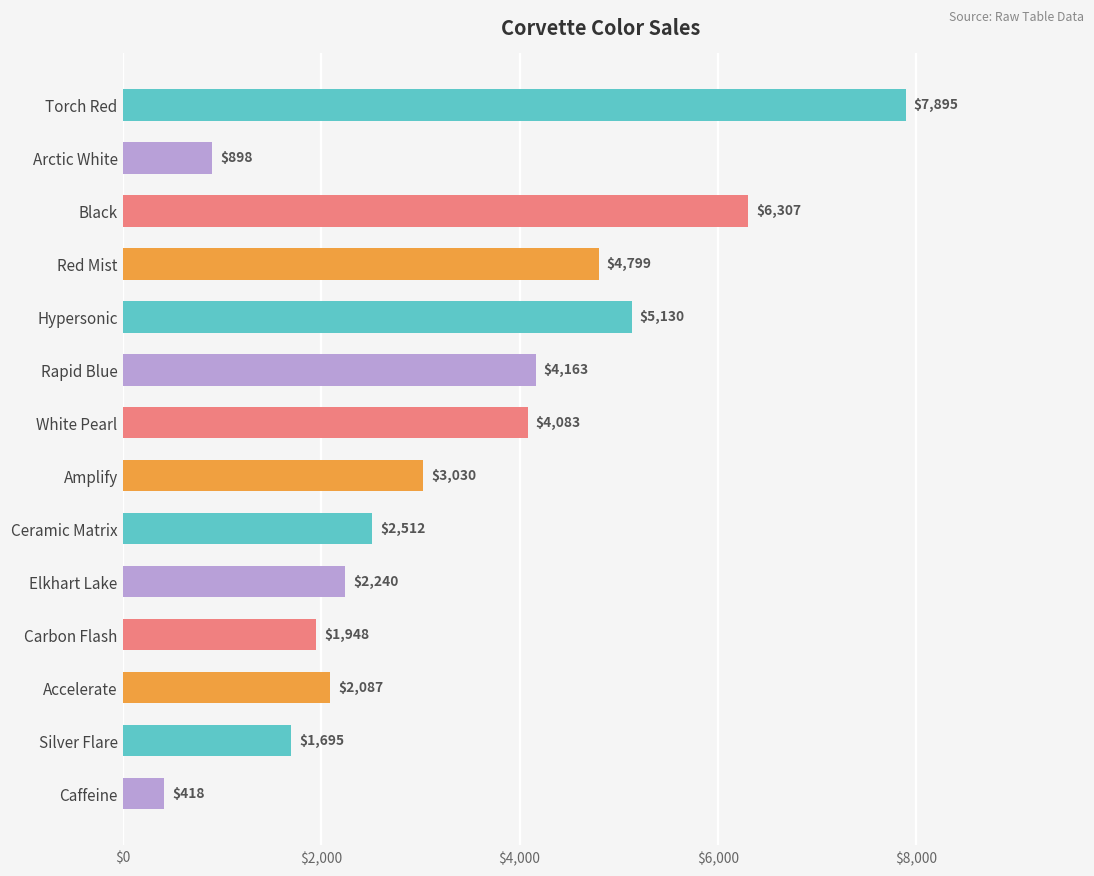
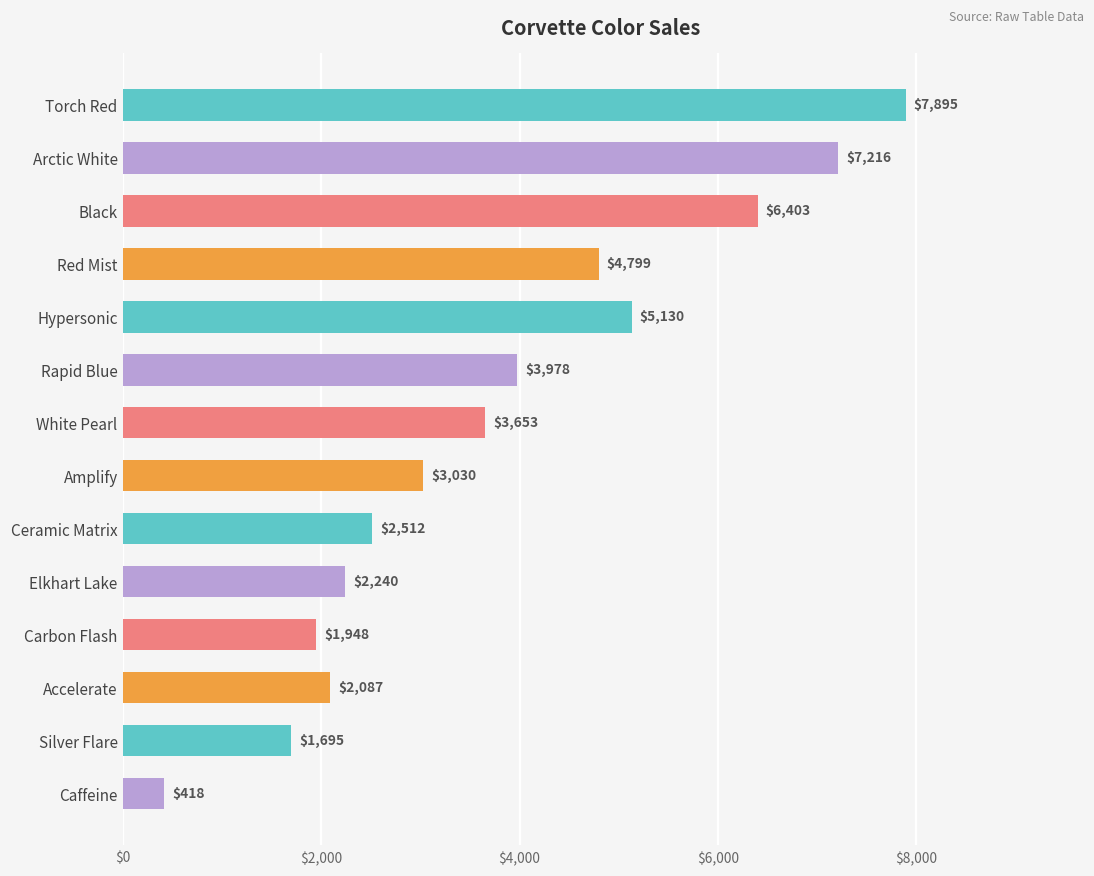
Arctic White: $898 -> $7,216
Black: $6,307 -> $6,403
Rapid Blue: $4,163 -> $3,978
White Pearl: $4,083 -> $3,653
